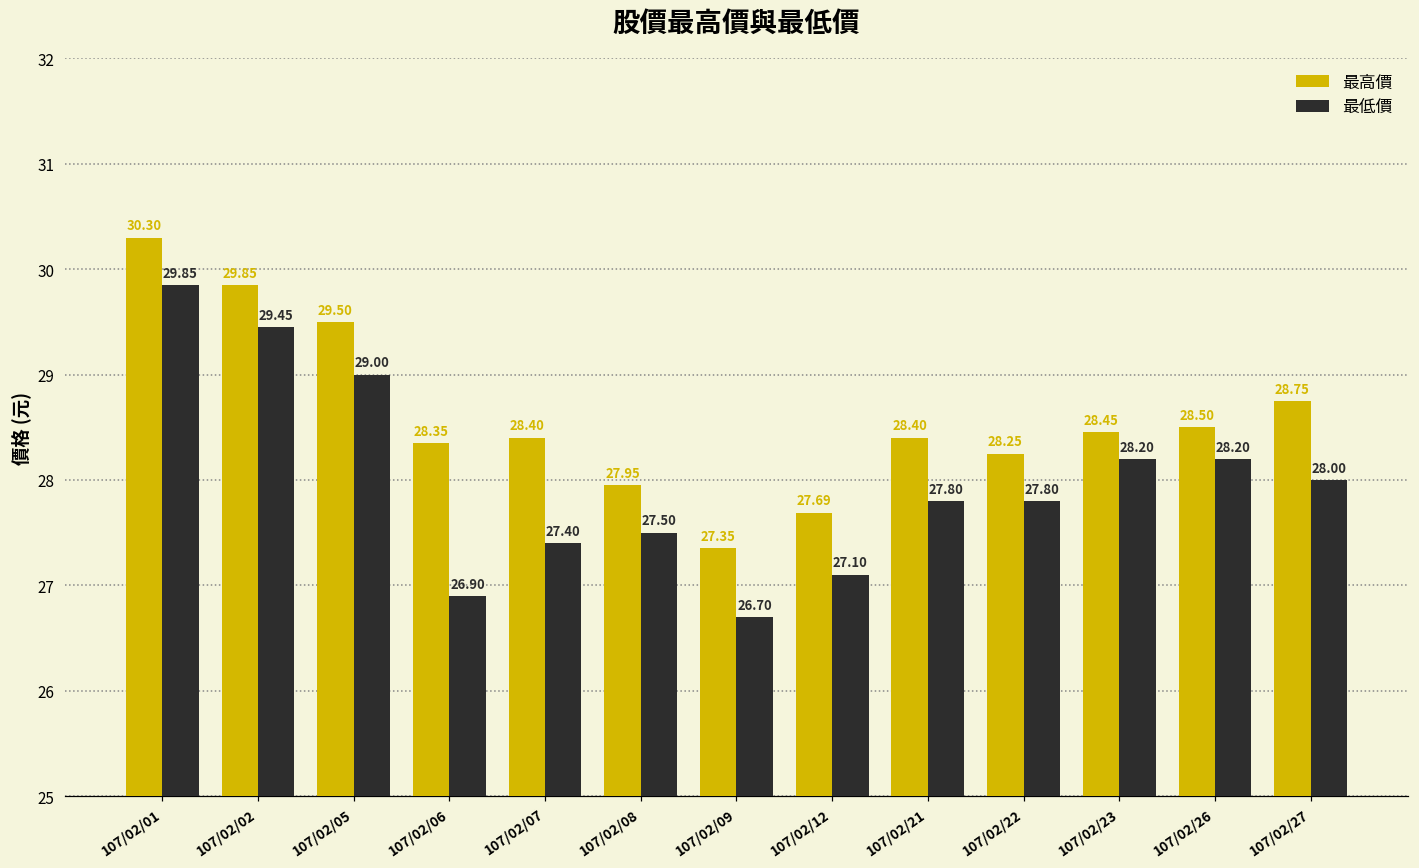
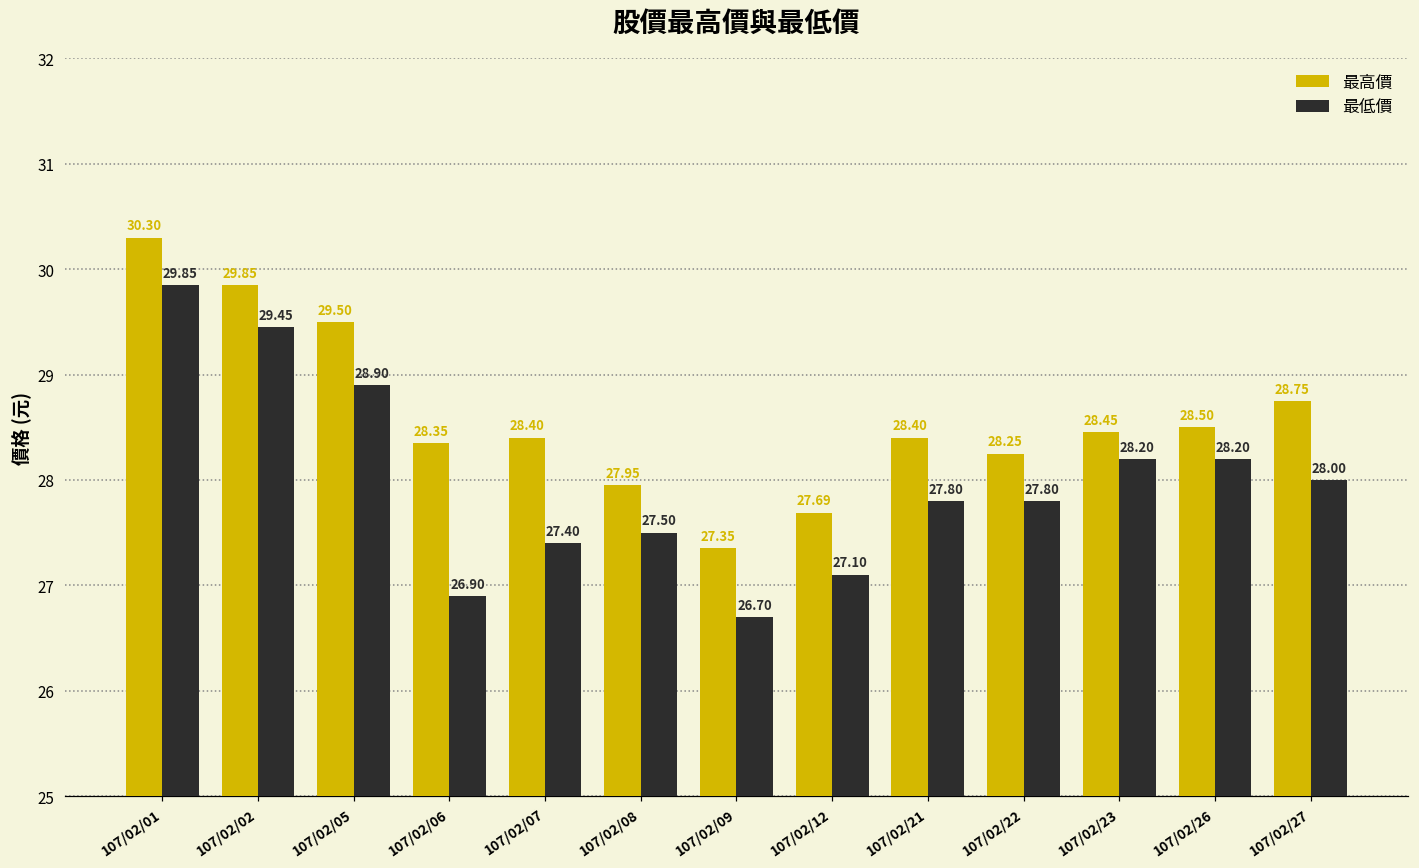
最低價, 107/02/05: 29.00 -> 28.90
